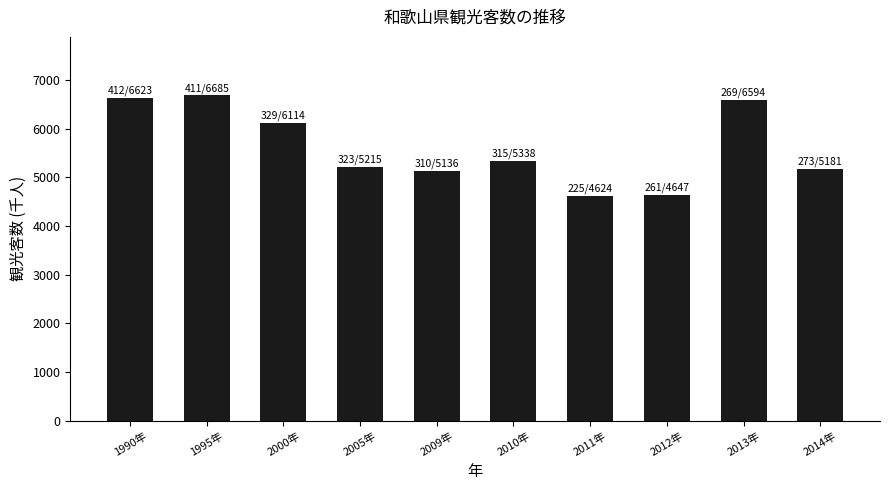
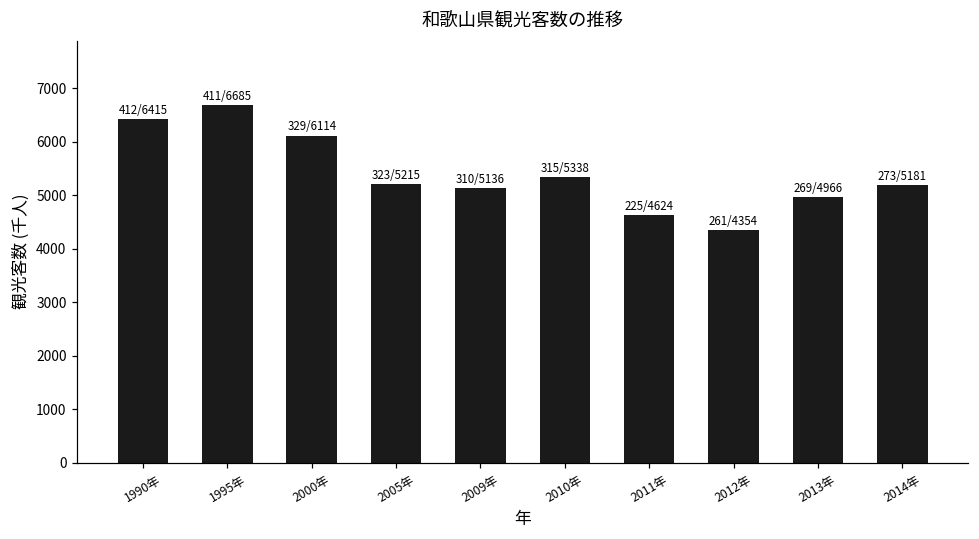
1990年: 6623 -> 6415
2012年: 4647 -> 4354
2013年: 6594 -> 4966
